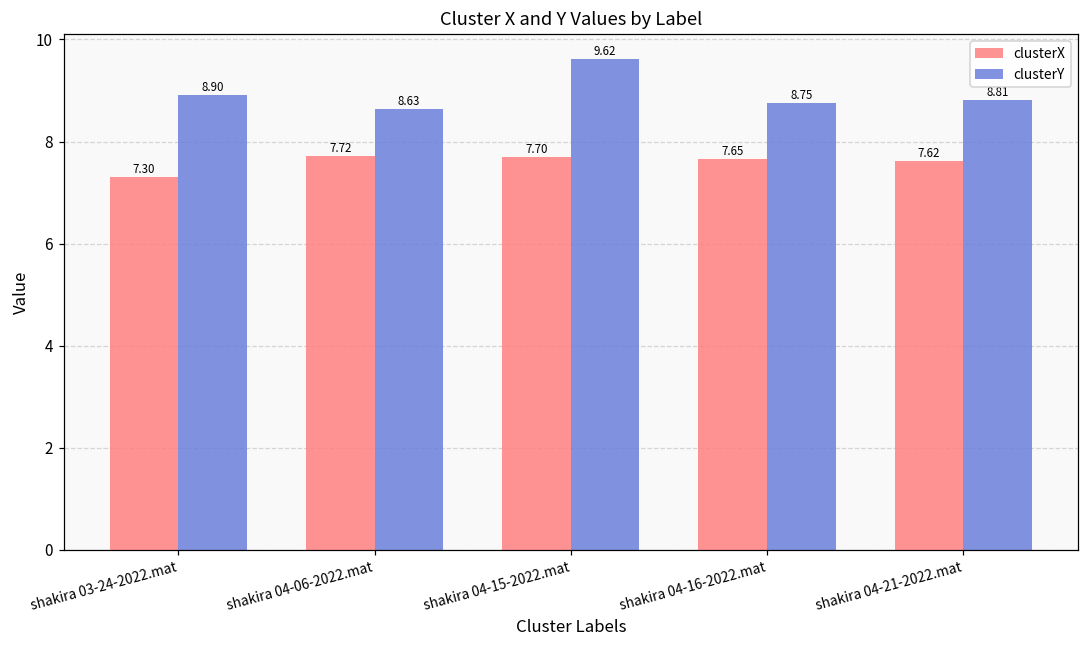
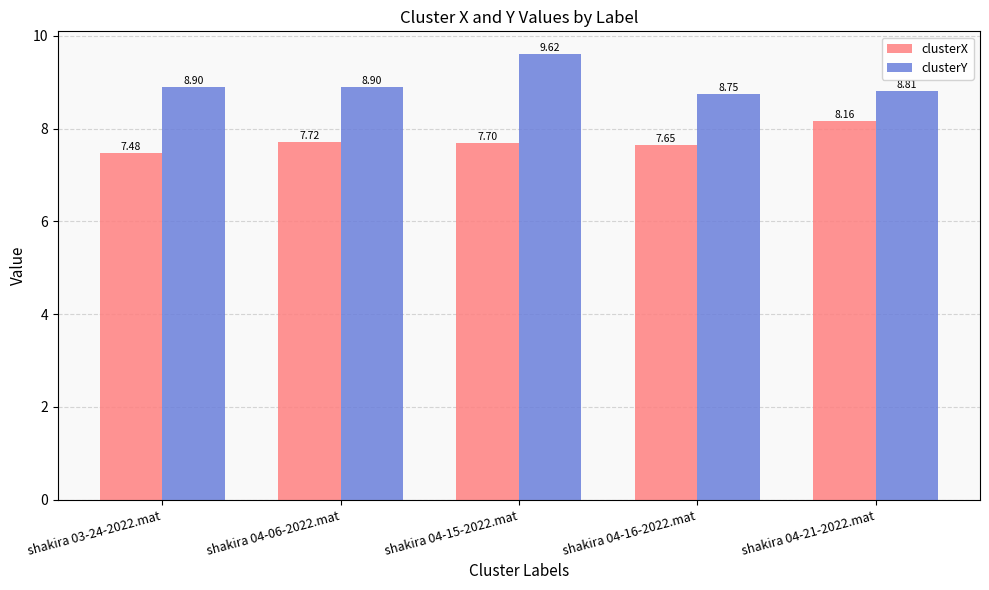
clusterX, shakira 03-24-2022.mat: 7.30 -> 7.48
clusterY, shakira 04-06-2022.mat: 8.63 -> 8.90
clusterX, shakira 04-21-2022.mat: 7.62 -> 8.16
